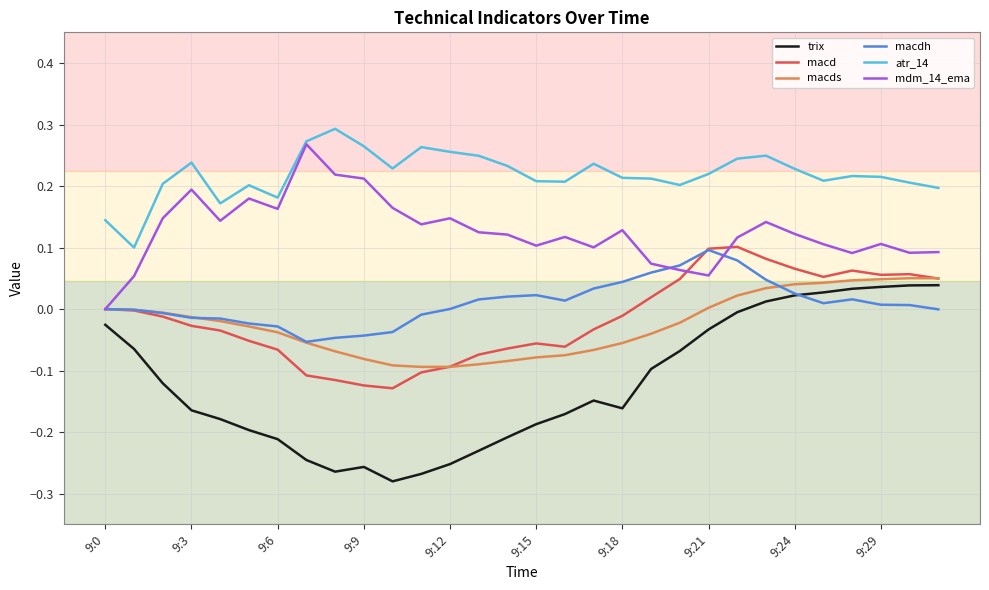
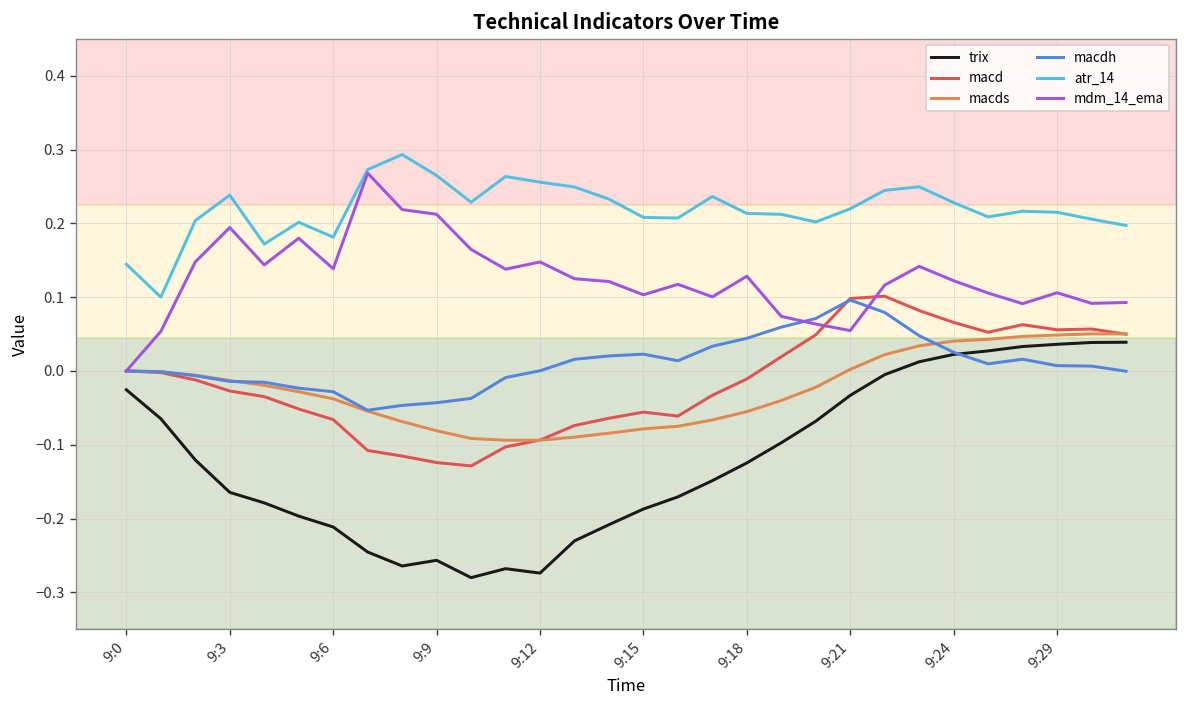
mdm_14_ema, 9:6: 0.16 -> 0.14
trix, 9:12: -0.25 -> -0.27
trix, 9:18: -0.16 -> -0.12
